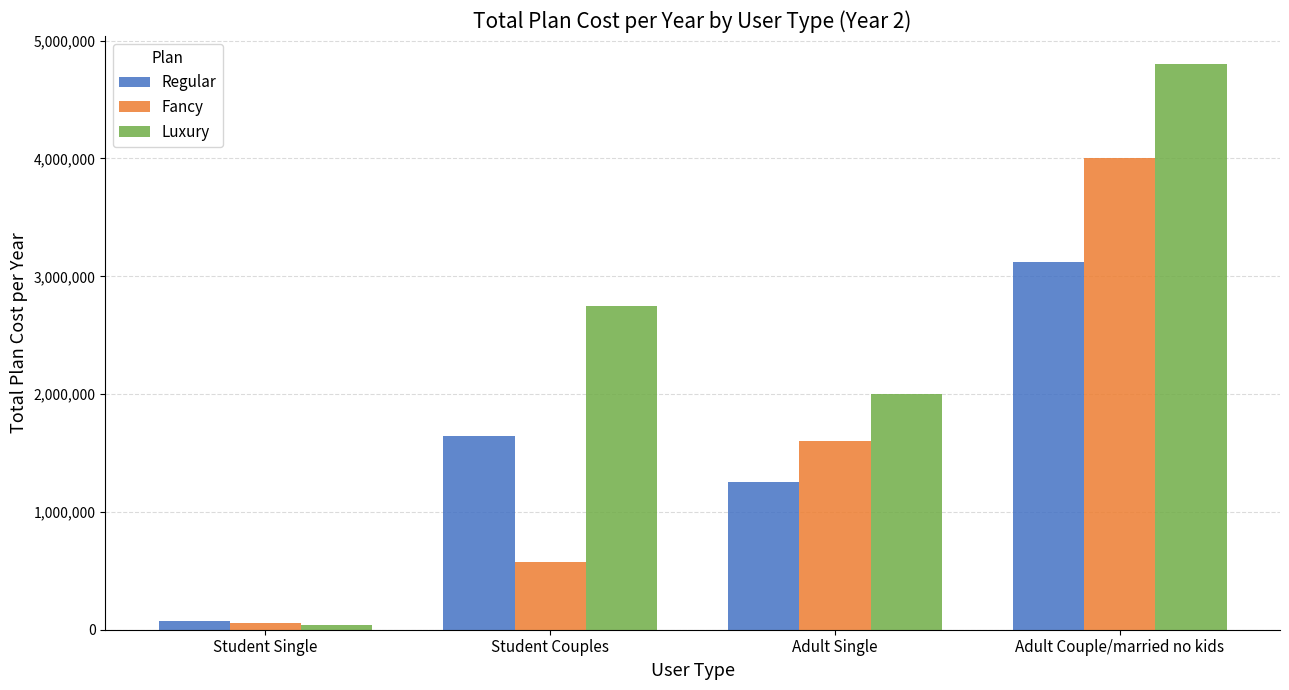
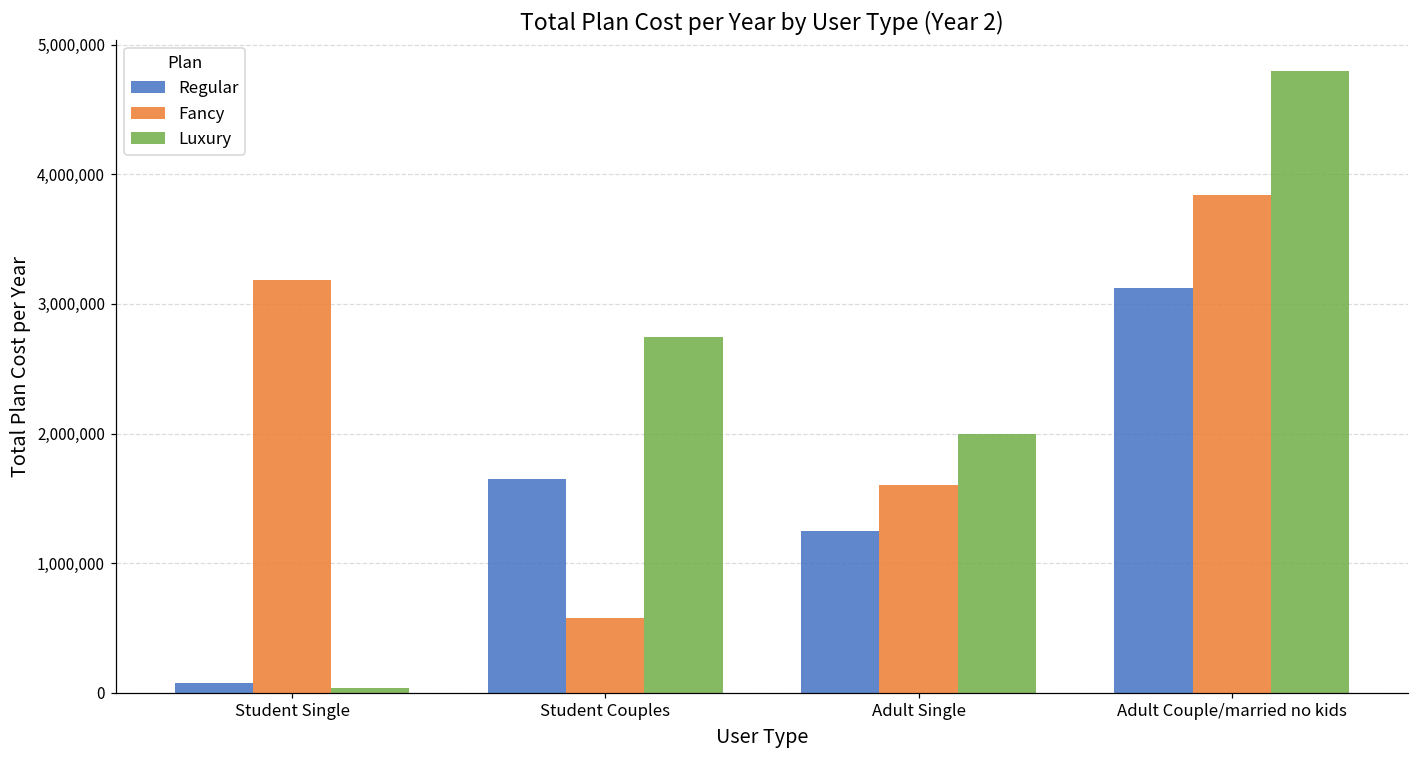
Fancy, Student Single: 60,000 -> 3,190,000
Fancy, Adult Couple/married no kids: 4,000,000 -> 3,840,000
